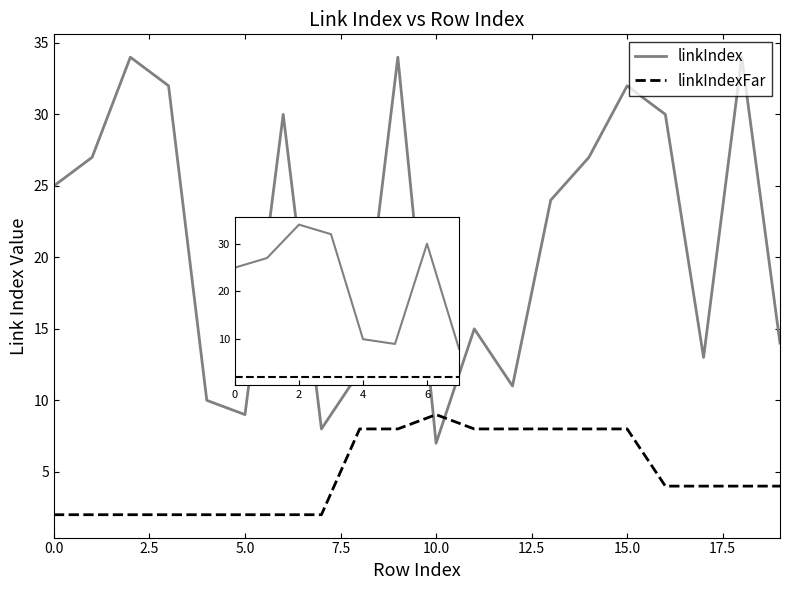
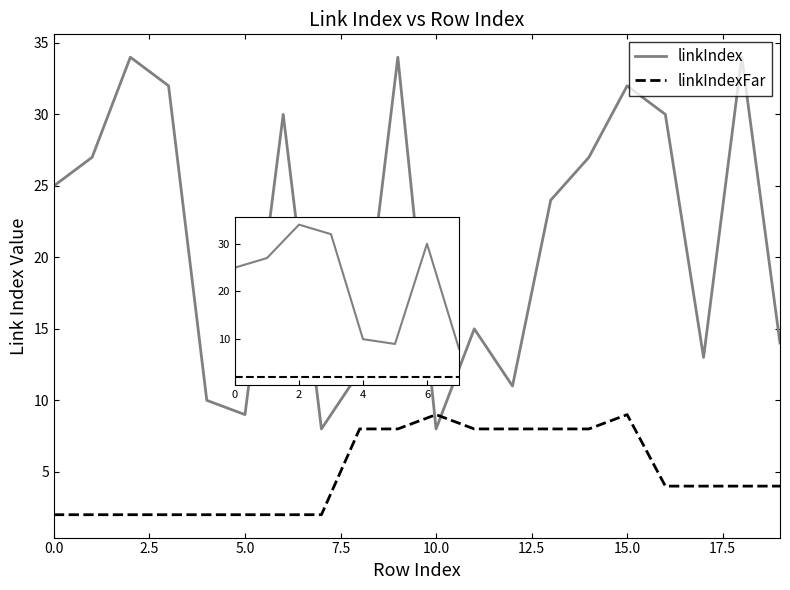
Link Index vs Row Index, linkIndex, 10.0: 7 -> 8
Link Index vs Row Index, linkIndexFar, 15.0: 8 -> 9
